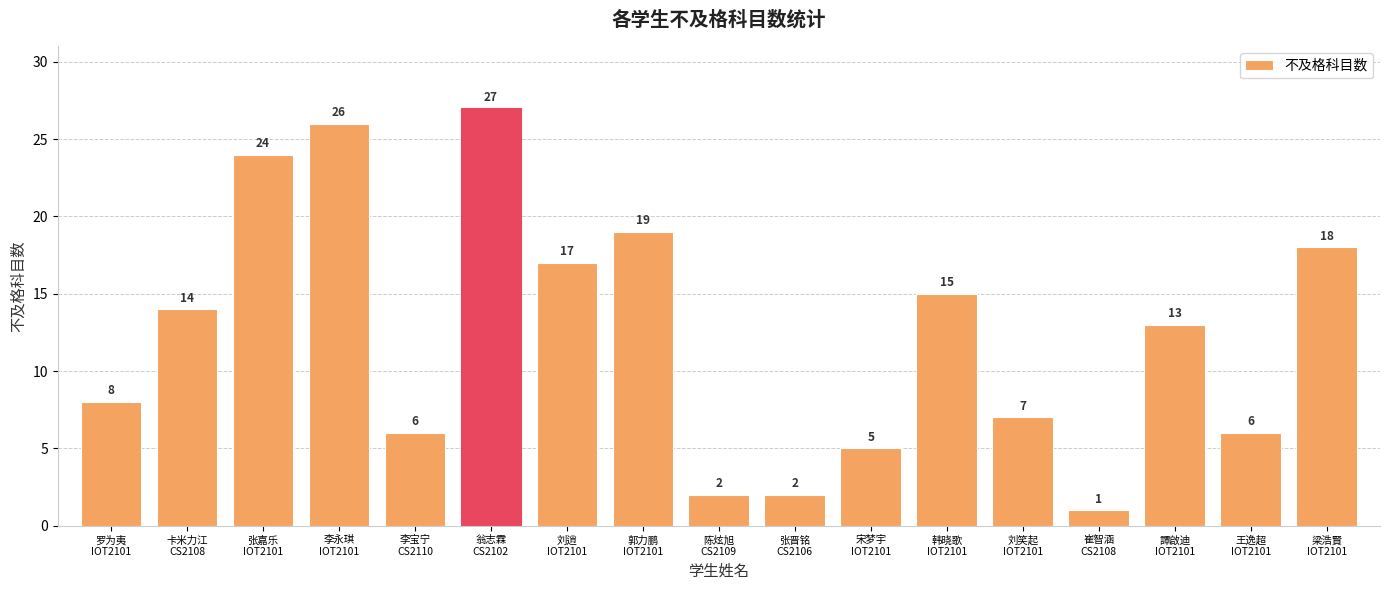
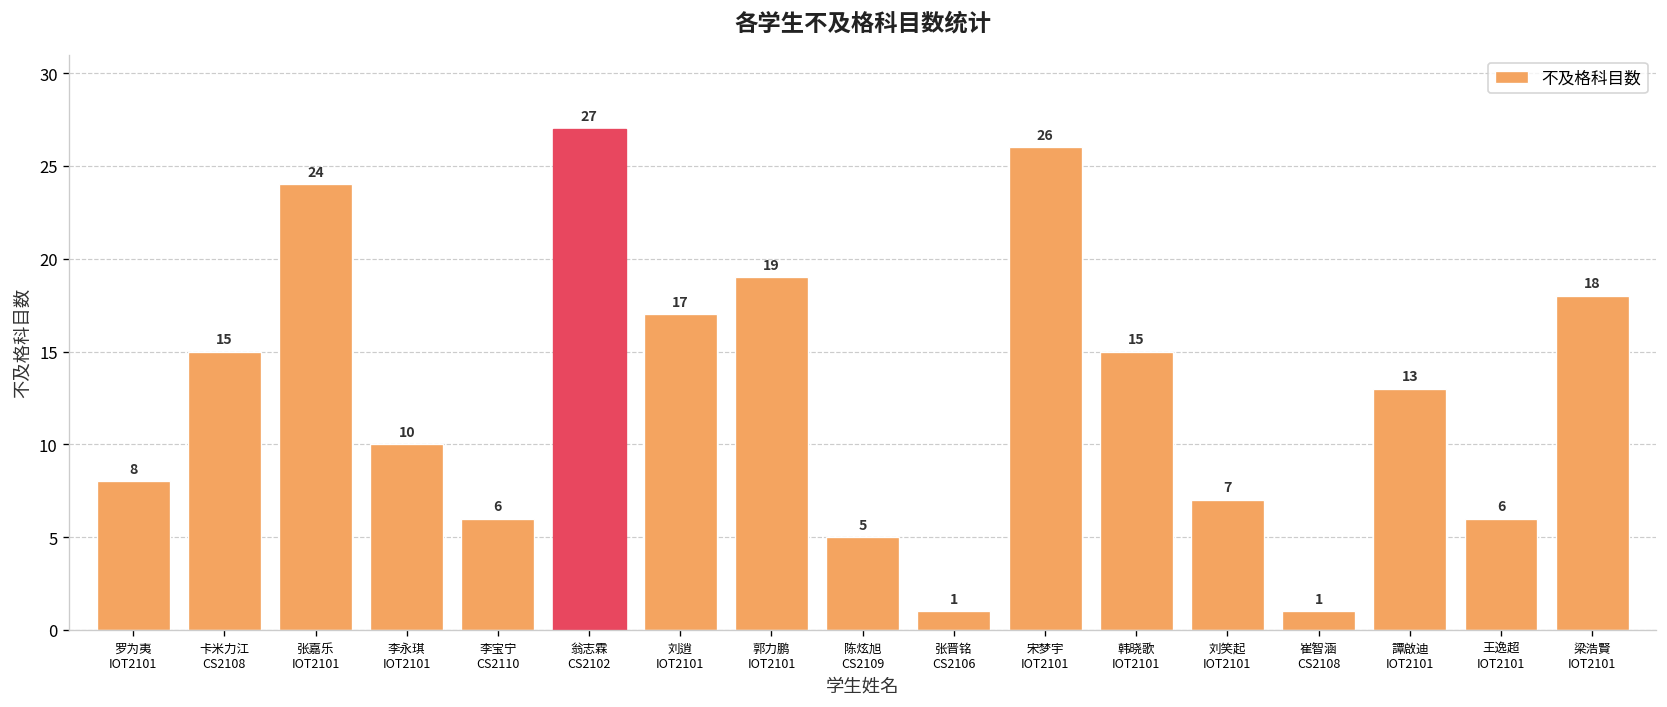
卡米力江 CS2108: 14 -> 15
李永琪 IOT2101: 26 -> 10
陈炫旭 CS2109: 2 -> 5
张晋铭 CS2106: 2 -> 1
宋梦宇 IOT2101: 5 -> 26
